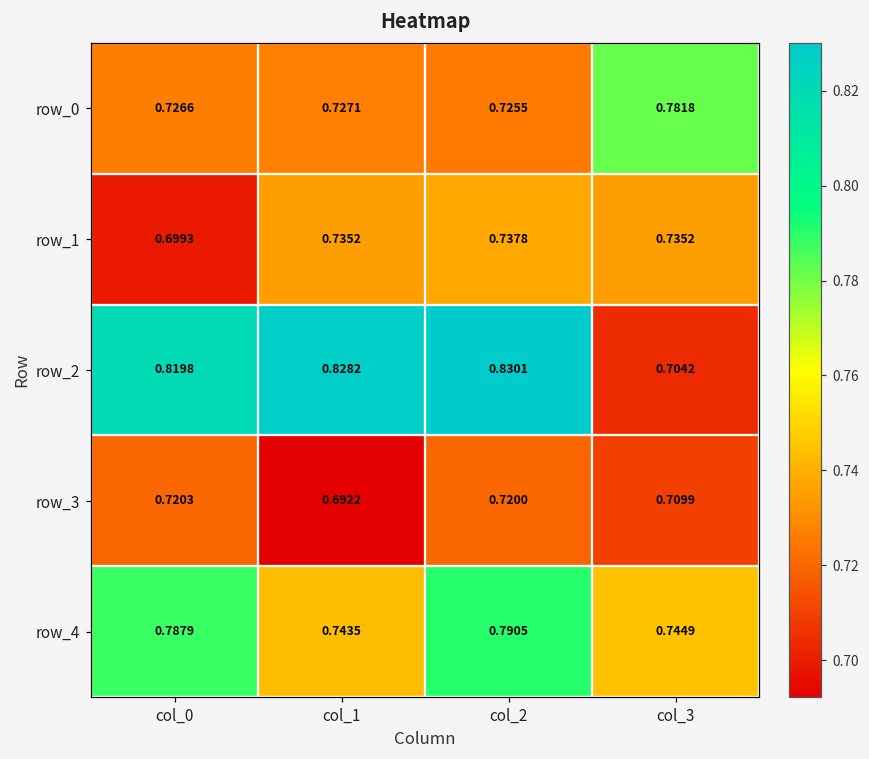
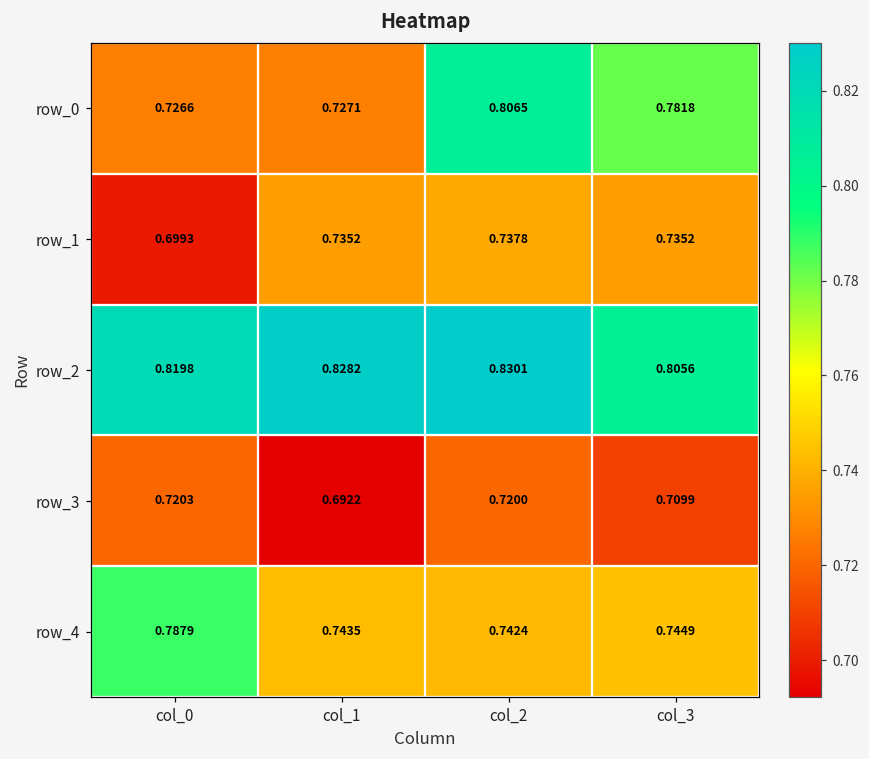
row_0, col_2: 0.7255 -> 0.8065
row_2, col_3: 0.7042 -> 0.8056
row_4, col_2: 0.7905 -> 0.7424
